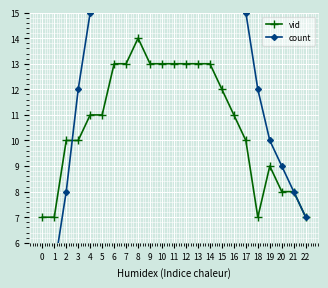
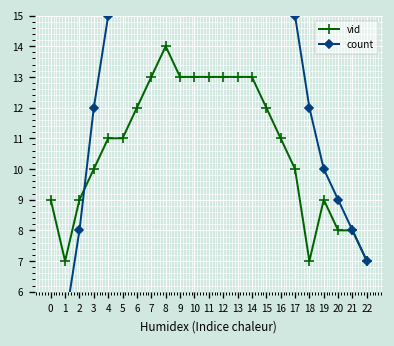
vid, 0: 7 -> 9
vid, 2: 10 -> 9
vid, 6: 13 -> 12
